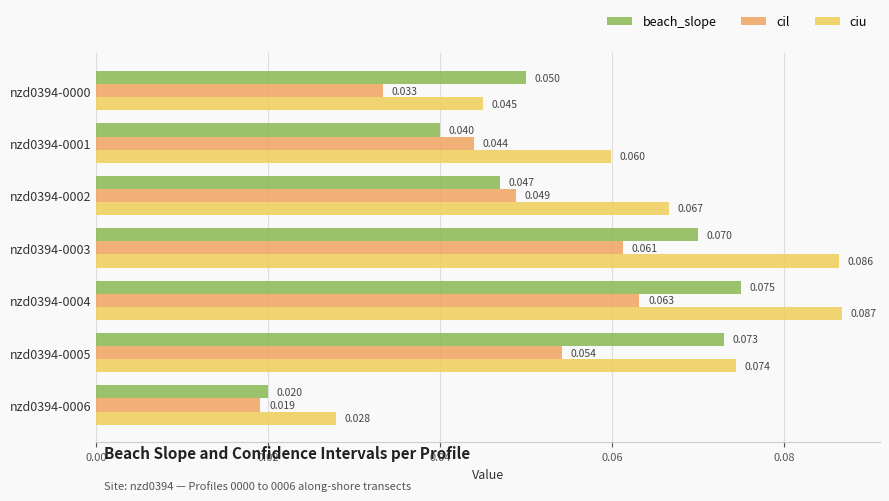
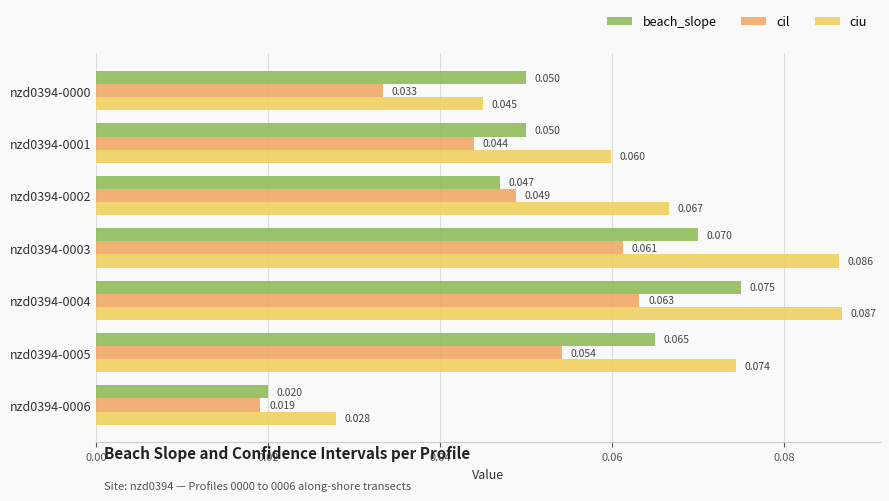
beach_slope, nzd0394-0001: 0.040 -> 0.050
beach_slope, nzd0394-0005: 0.073 -> 0.065
